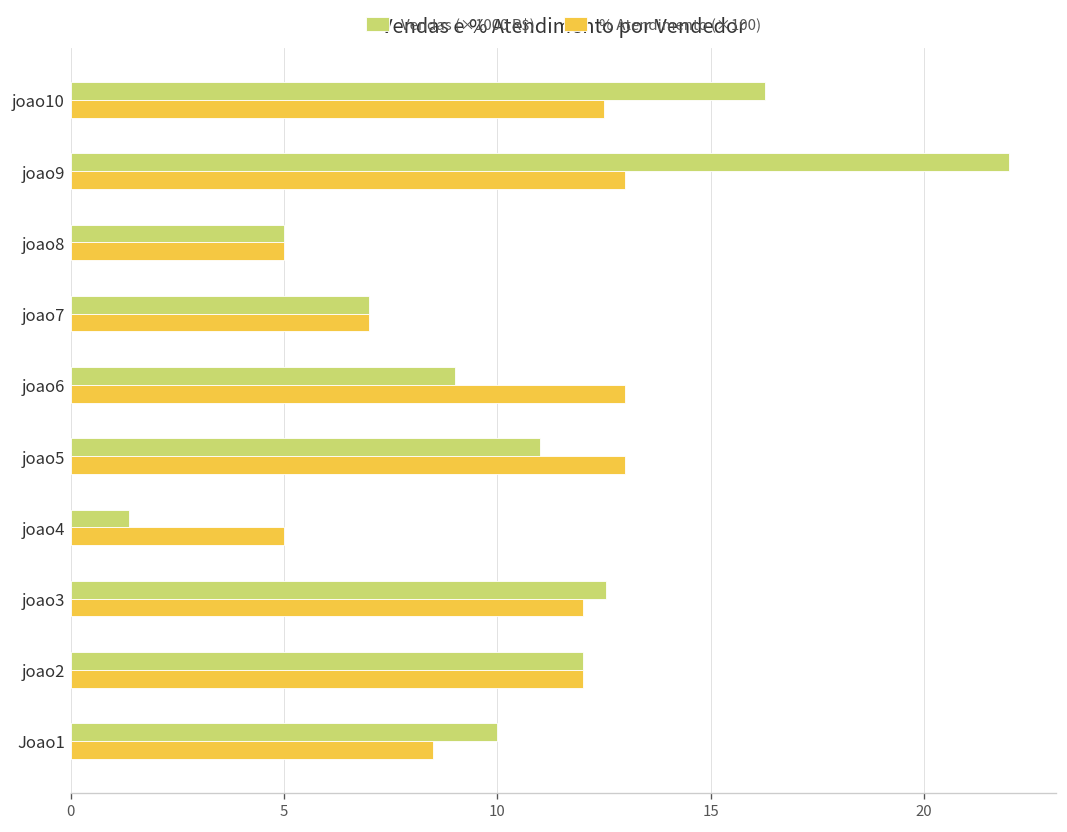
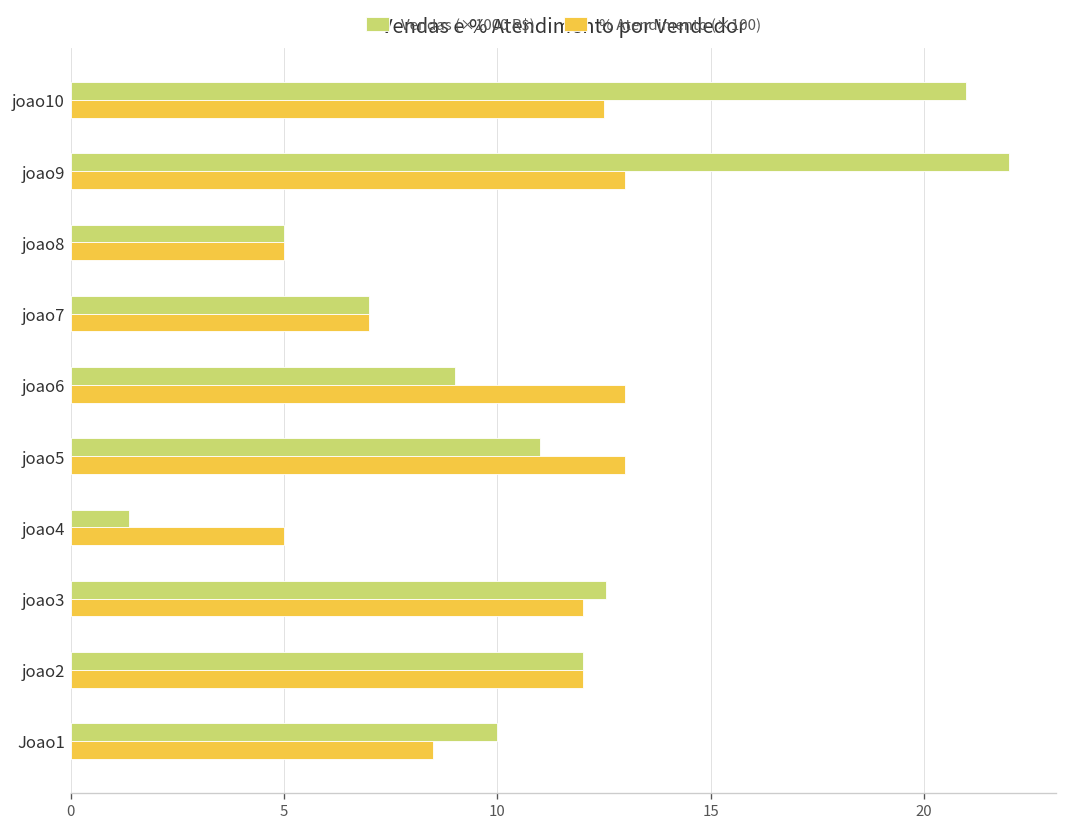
Vendas (×1000 R$), joao10: 16.3 -> 21.0
